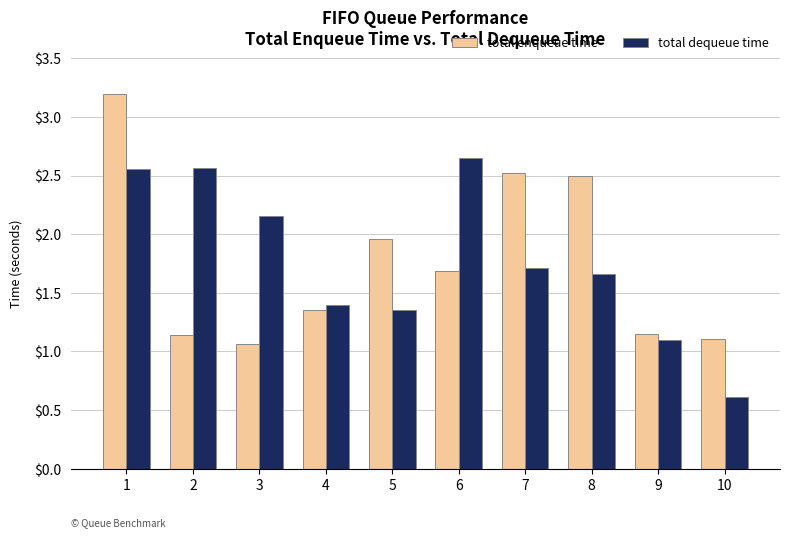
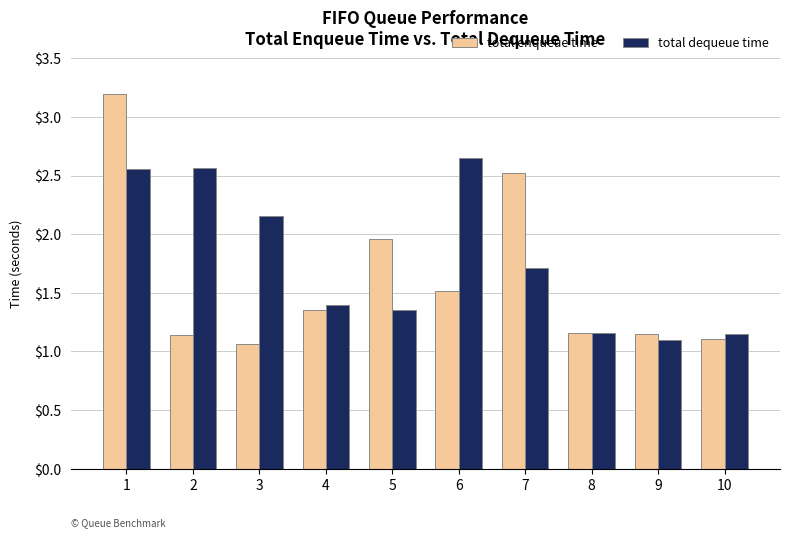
total enqueue time, 6: $1.68 -> $1.51
total enqueue time, 8: $2.50 -> $1.16
total dequeue time, 8: $1.66 -> $1.16
total dequeue time, 10: $0.61 -> $1.15
